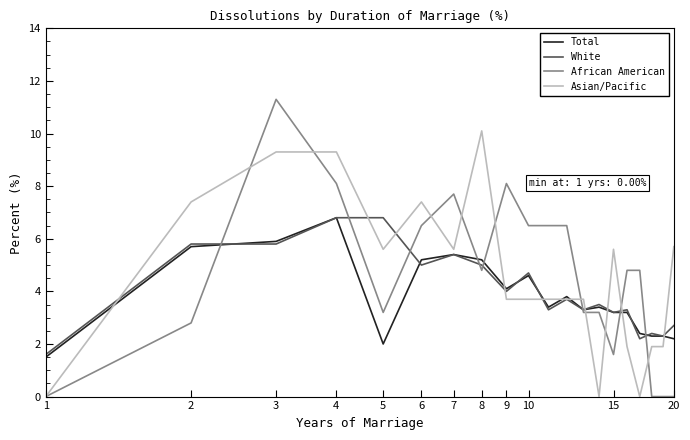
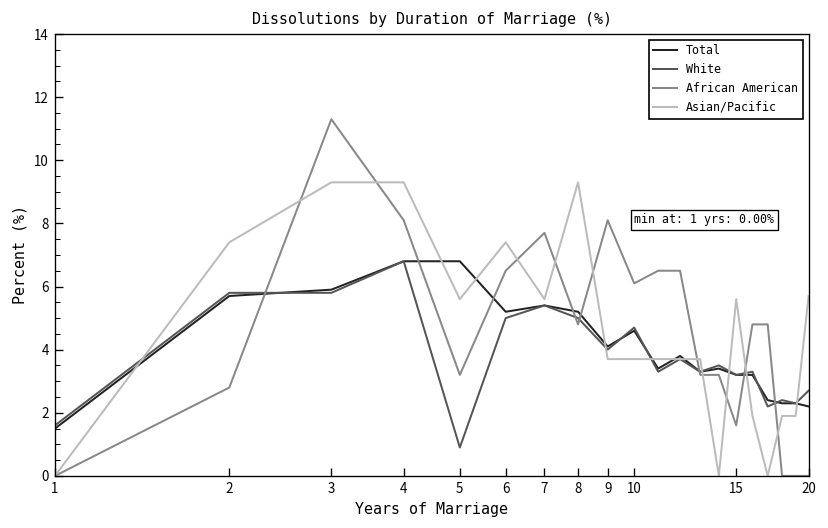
Total, 5: 2.0 -> 6.8
White, 5: 6.8 -> 0.9
Asian/Pacific, 8: 10.1 -> 9.3
African American, 10: 6.5 -> 6.1
